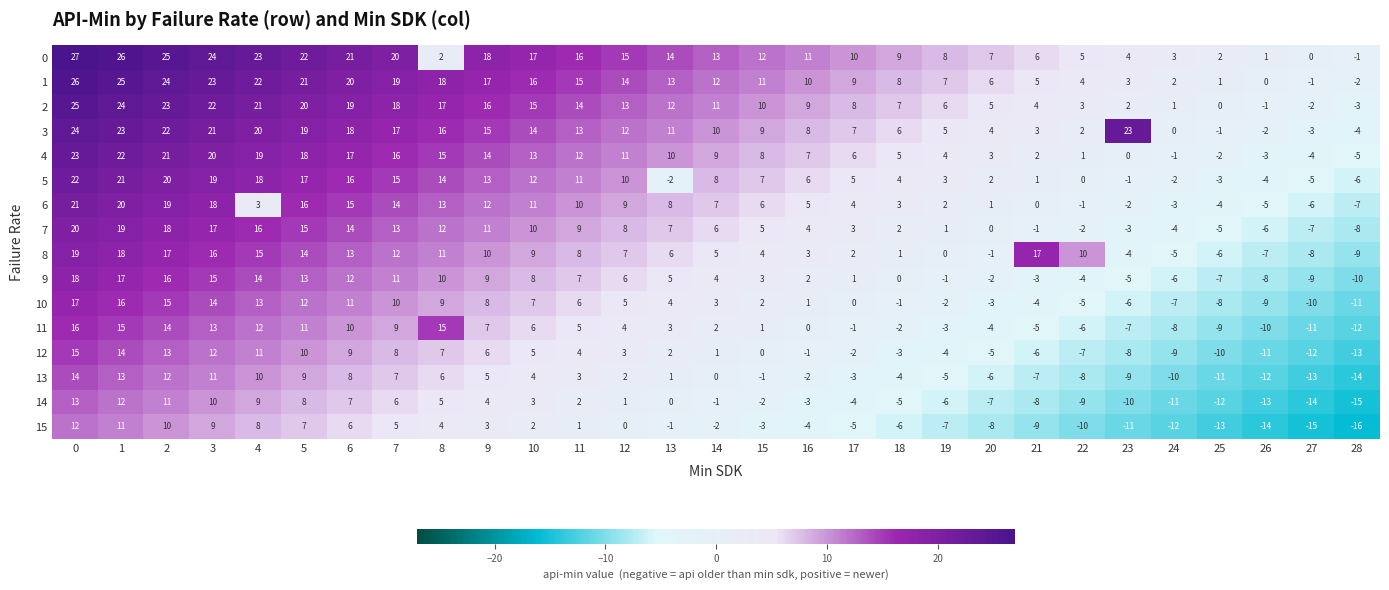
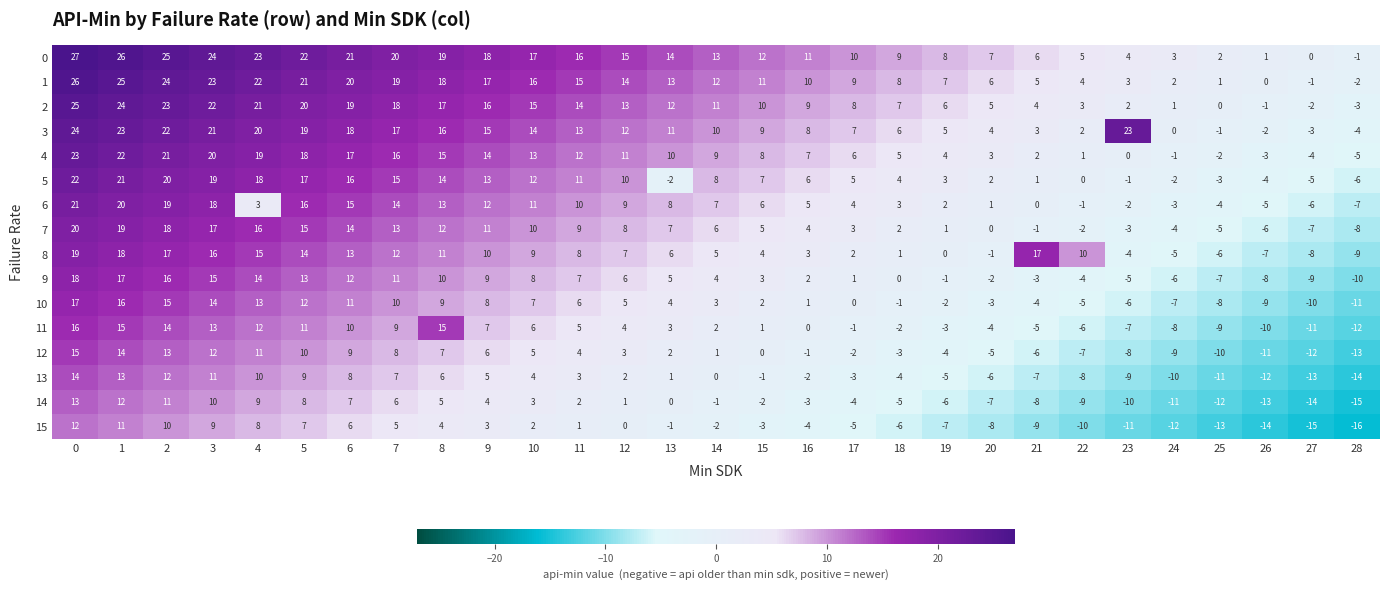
0, 8: 2 -> 19
